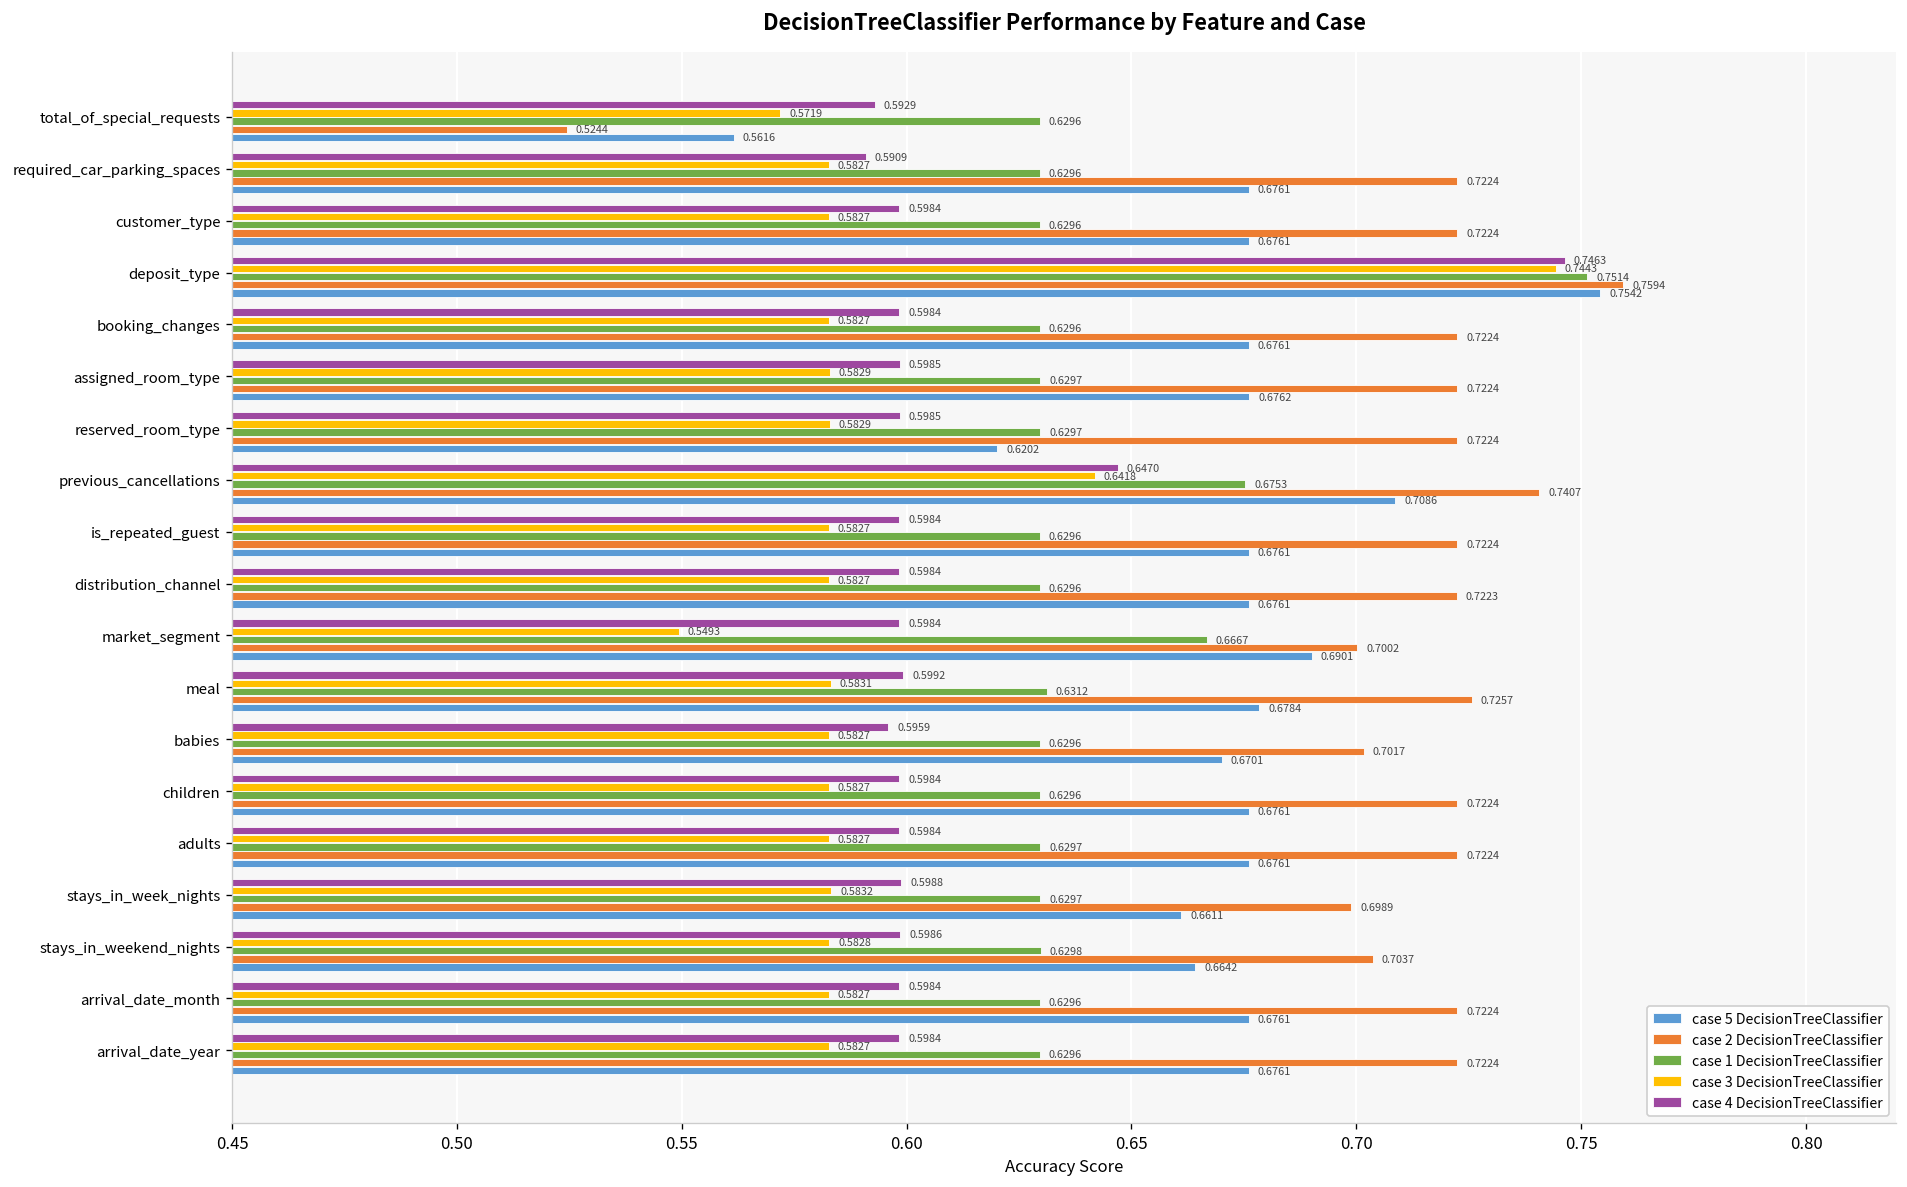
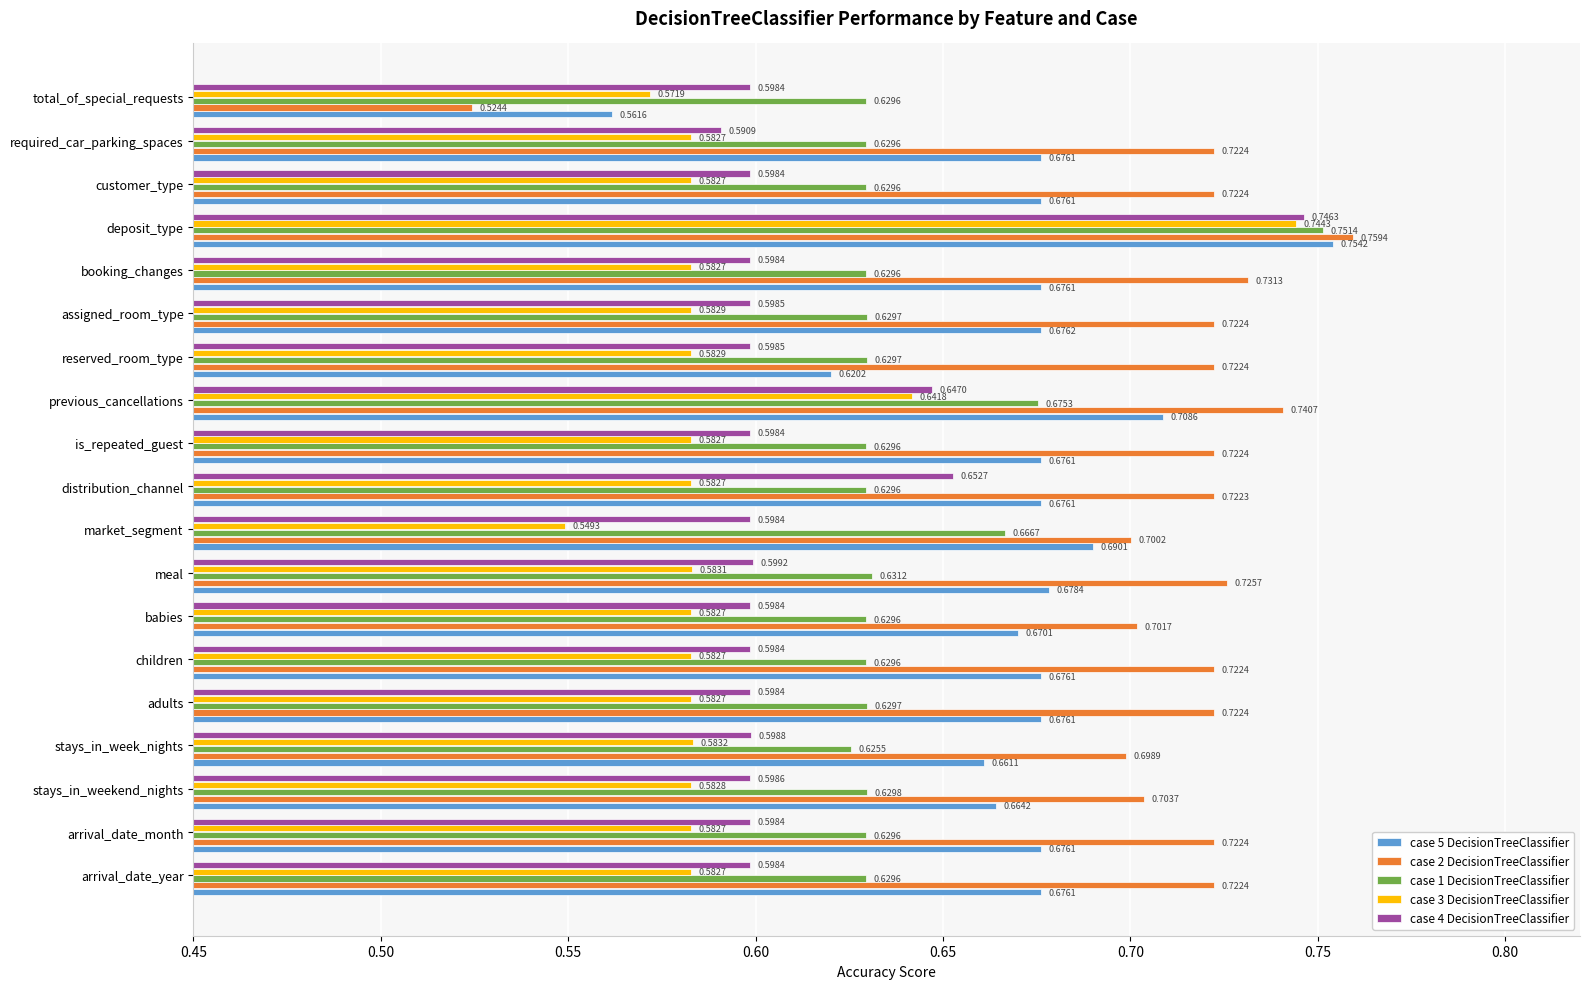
case 4 DecisionTreeClassifier, total_of_special_requests: 0.5929 -> 0.5984
case 2 DecisionTreeClassifier, booking_changes: 0.7224 -> 0.7313
case 4 DecisionTreeClassifier, distribution_channel: 0.5984 -> 0.6527
case 4 DecisionTreeClassifier, babies: 0.5959 -> 0.5984
case 1 DecisionTreeClassifier, stays_in_week_nights: 0.6297 -> 0.6255
